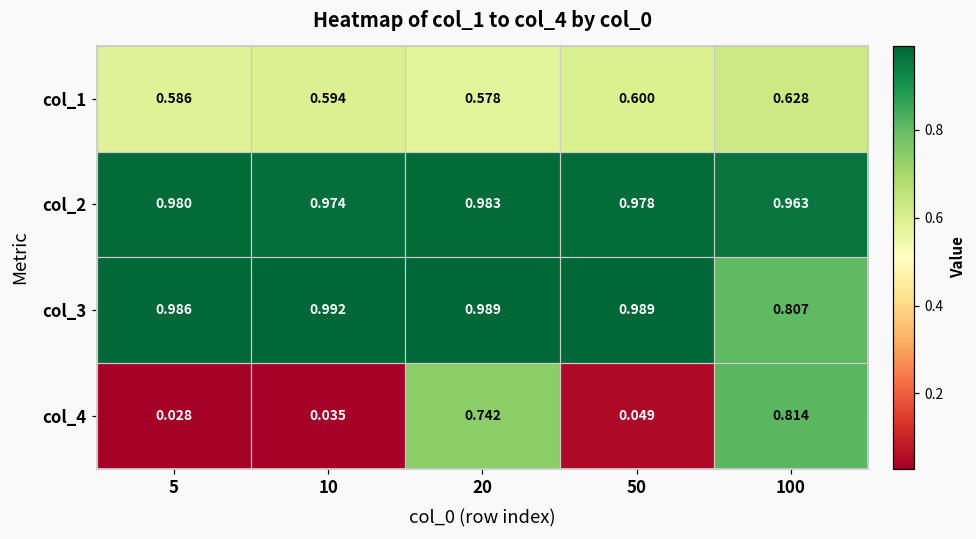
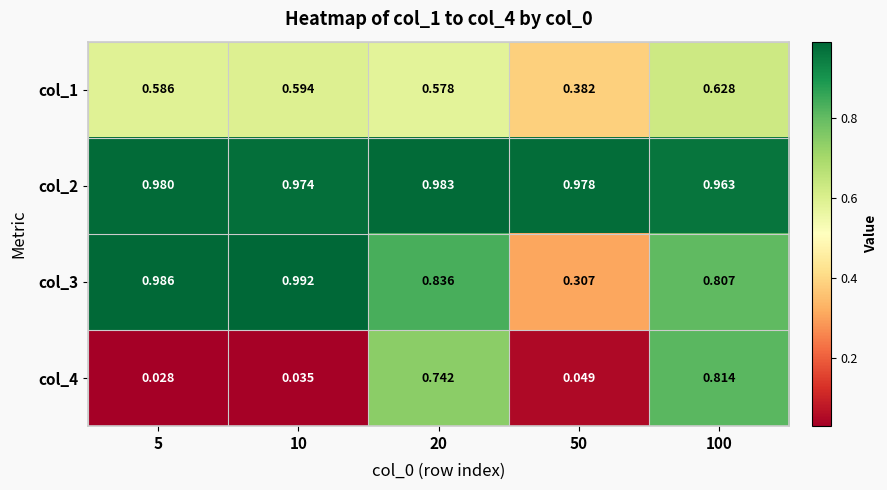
col_1, 50: 0.600 -> 0.382
col_3, 20: 0.989 -> 0.836
col_3, 50: 0.989 -> 0.307
